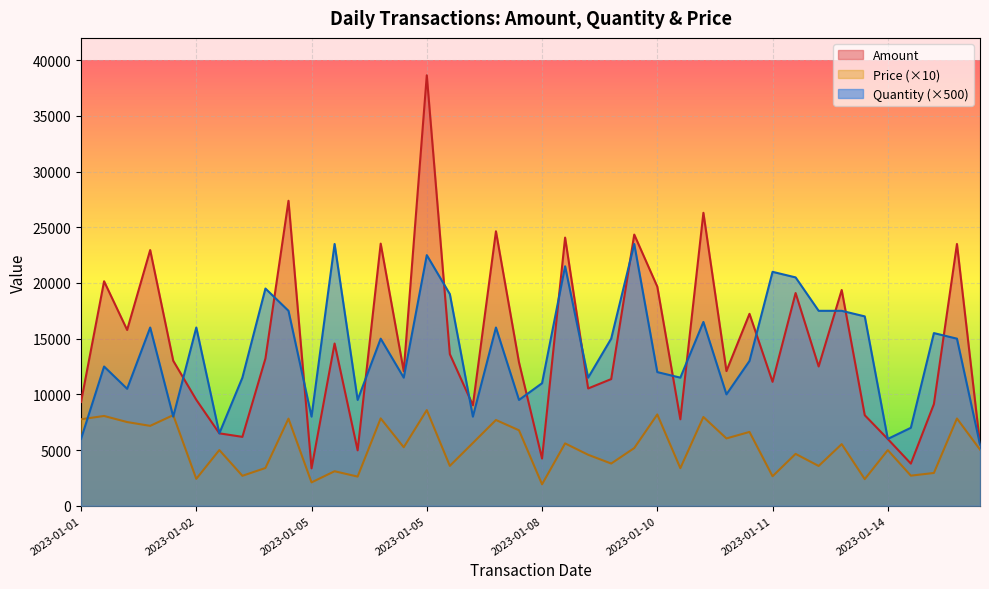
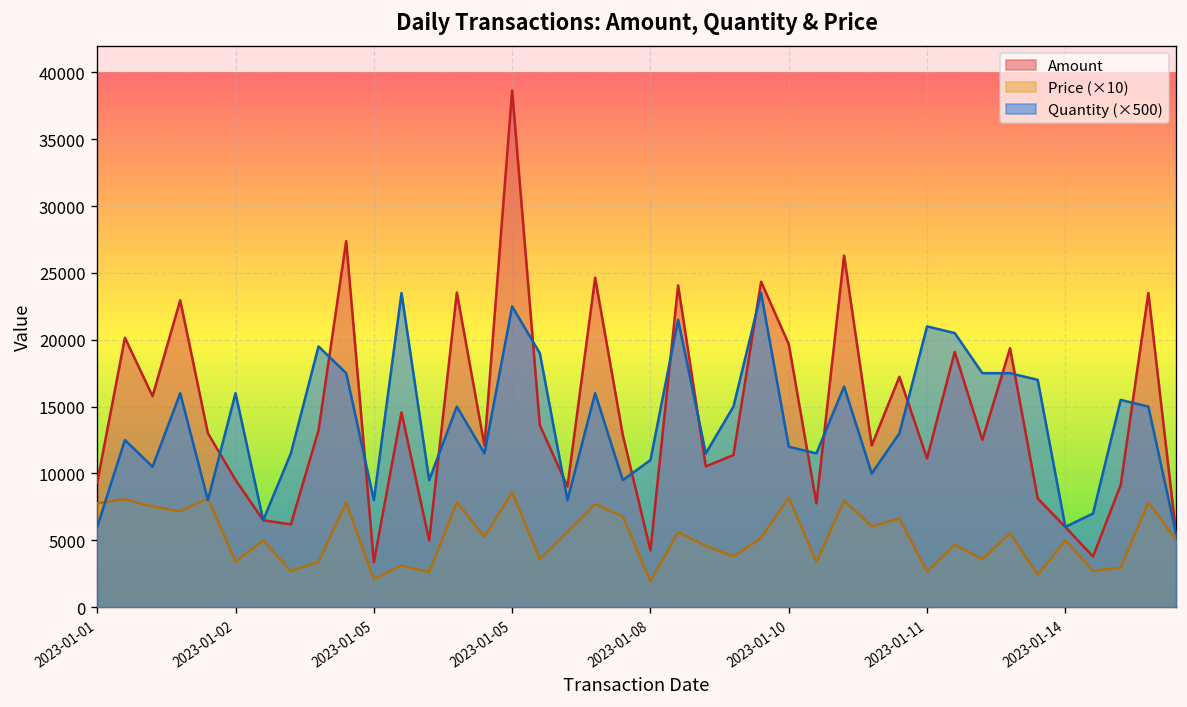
Price (×10), 2023-01-02: 2400 -> 3400
